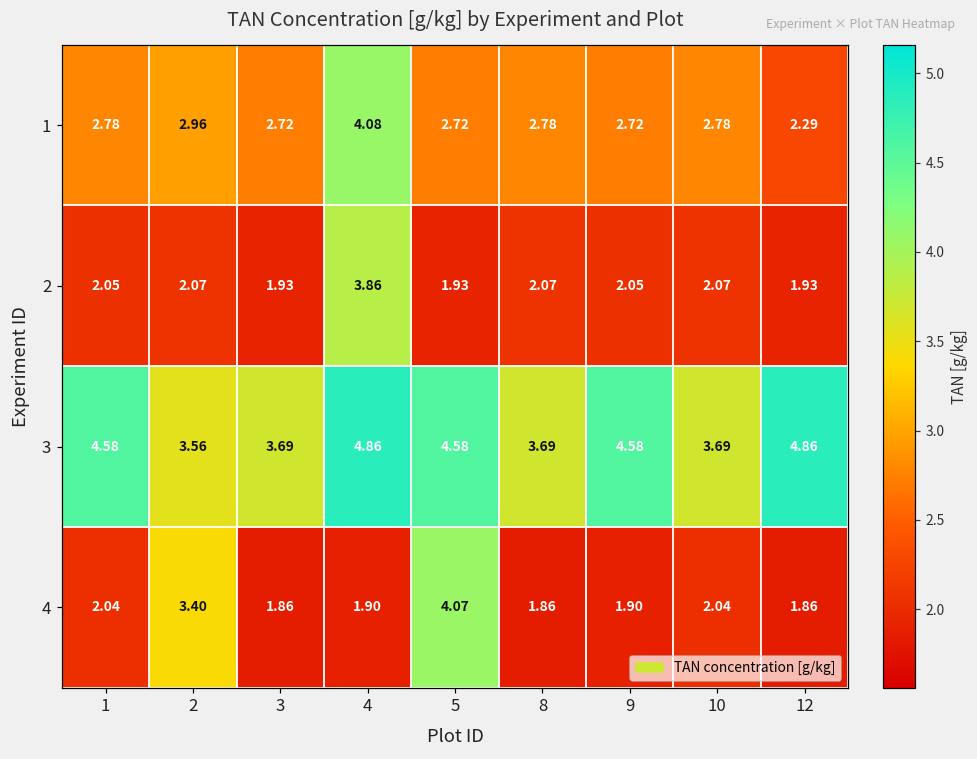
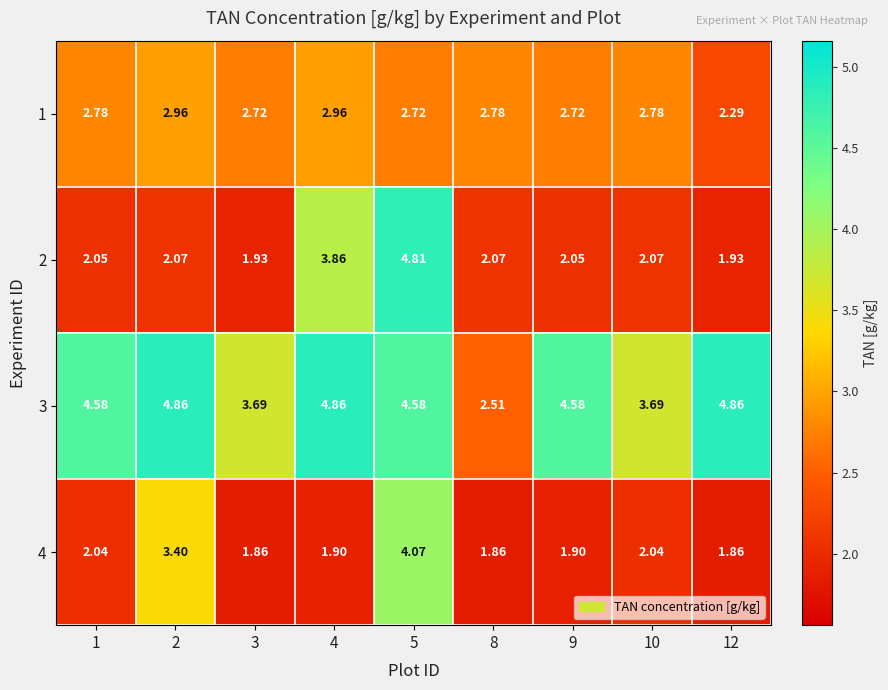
1, 4: 4.08 -> 2.96
2, 5: 1.93 -> 4.81
3, 2: 3.56 -> 4.86
3, 8: 3.69 -> 2.51
